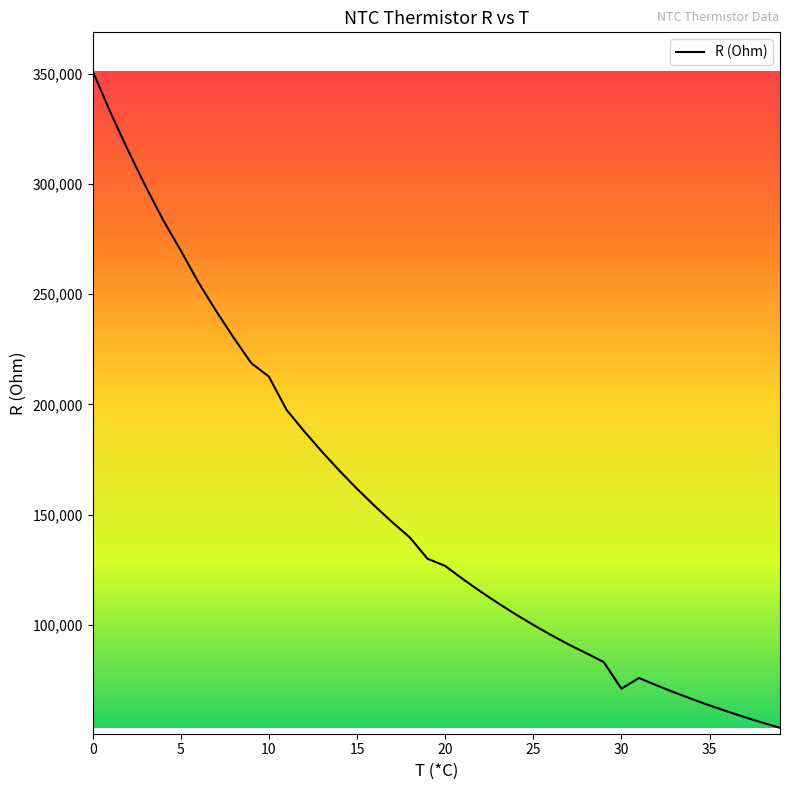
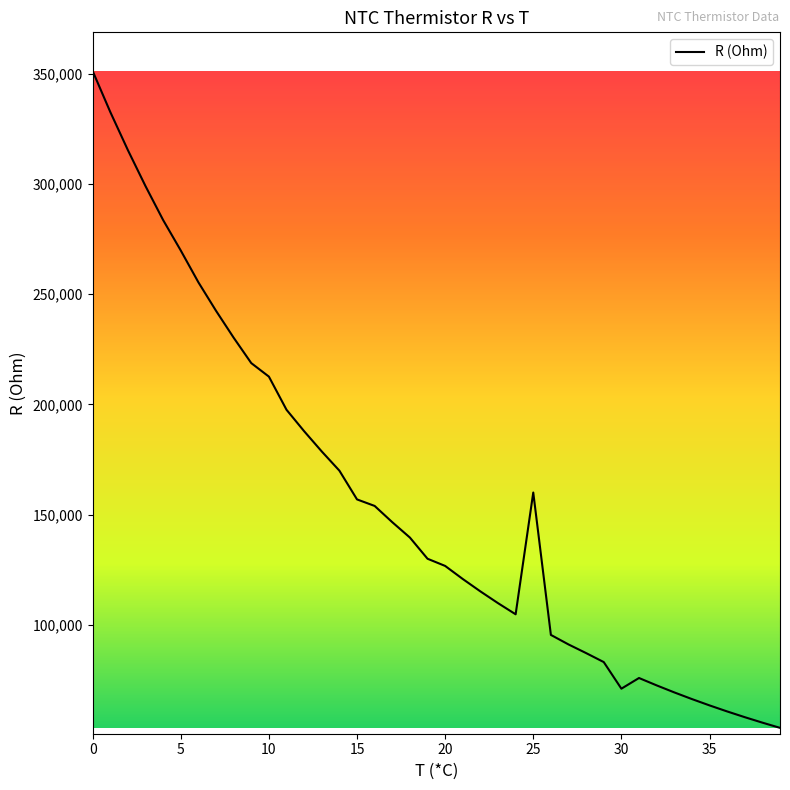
15: 162,000 -> 157,000
25: 100,000 -> 160,000
